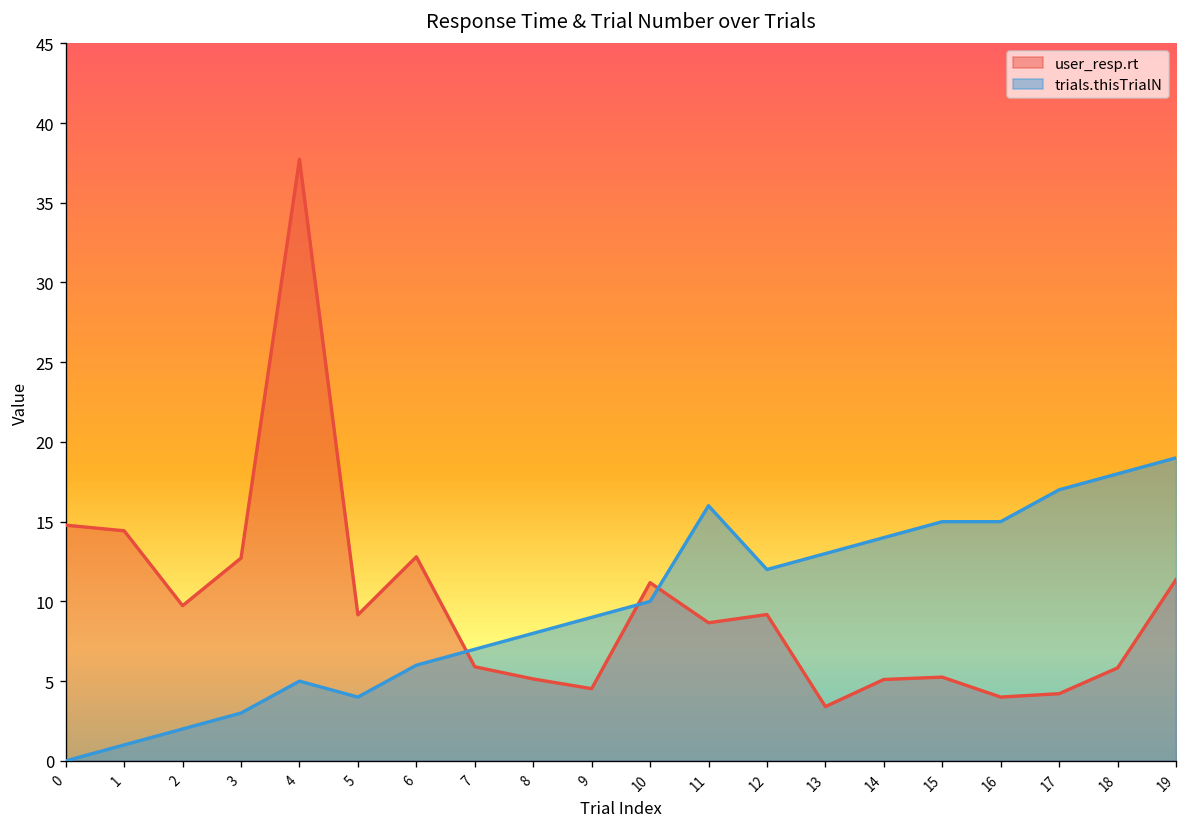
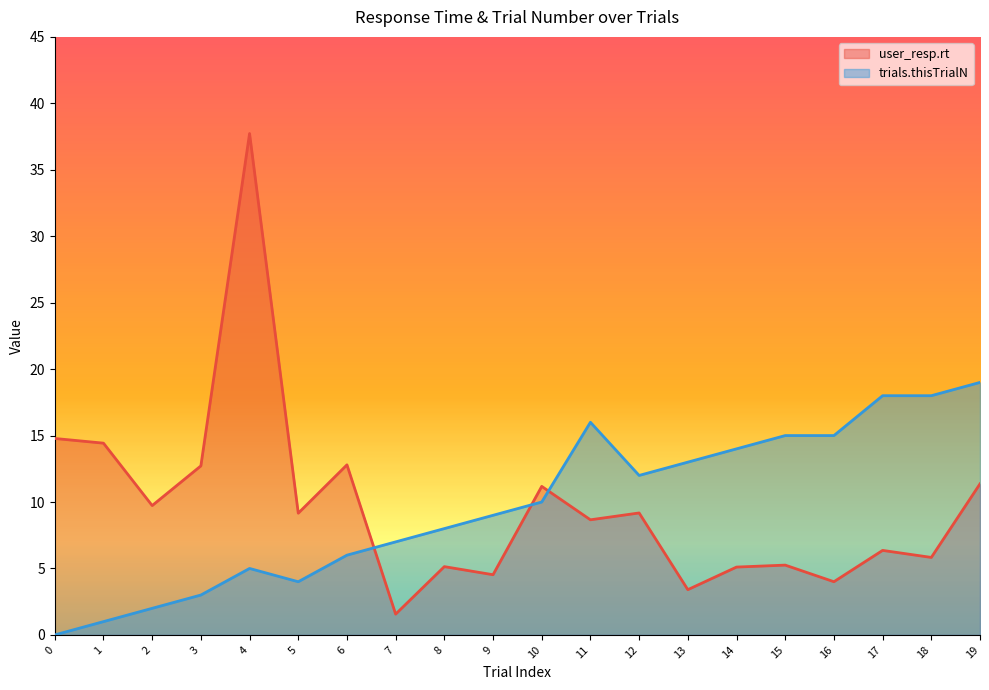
user_resp.rt, 7: 5.9 -> 1.6
user_resp.rt, 17: 4.2 -> 6.4
trials.thisTrialN, 17: 17 -> 18
